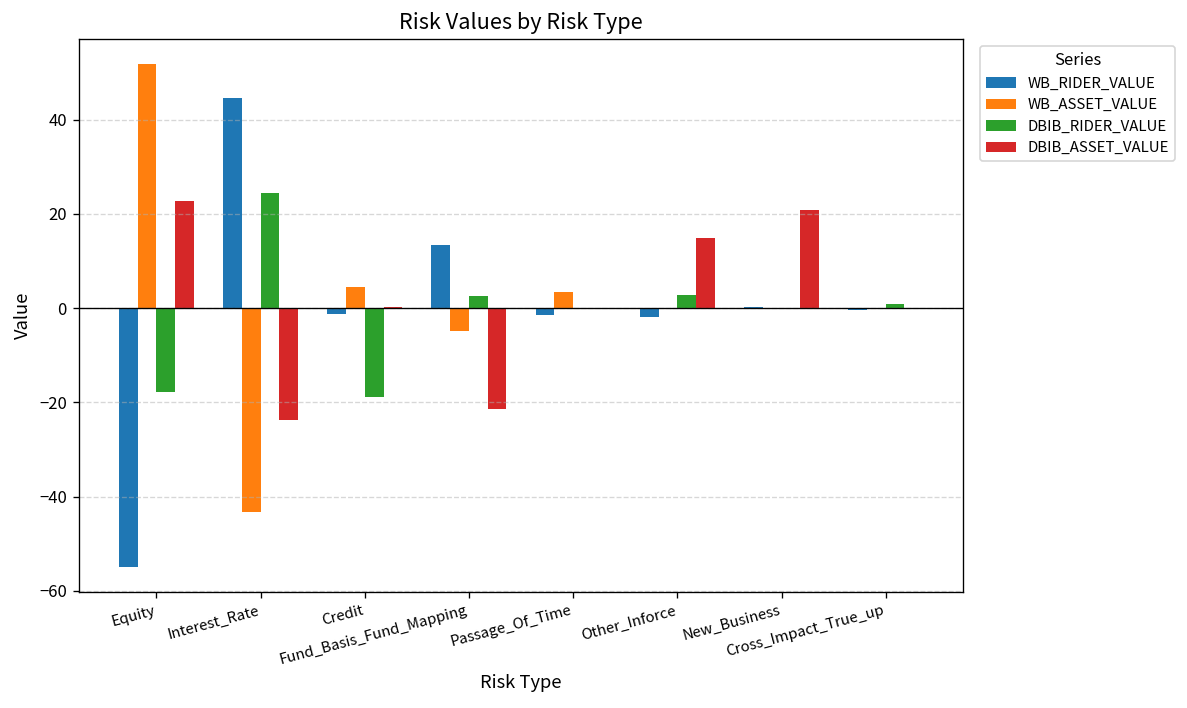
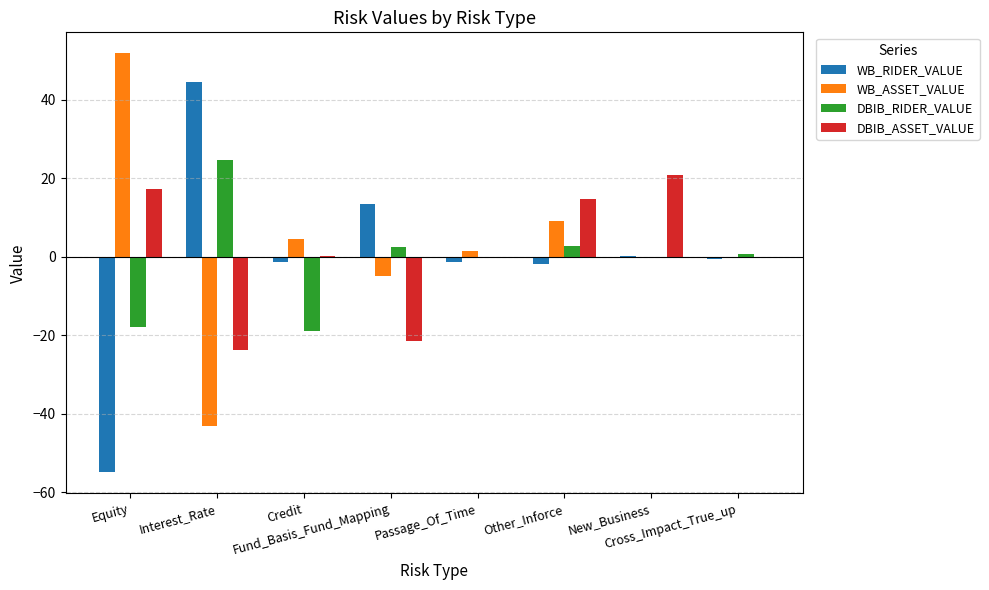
DBIB_ASSET_VALUE, Equity: 23 -> 17
WB_ASSET_VALUE, Passage_Of_Time: 3 -> 1
WB_ASSET_VALUE, Other_Inforce: 0 -> 9
